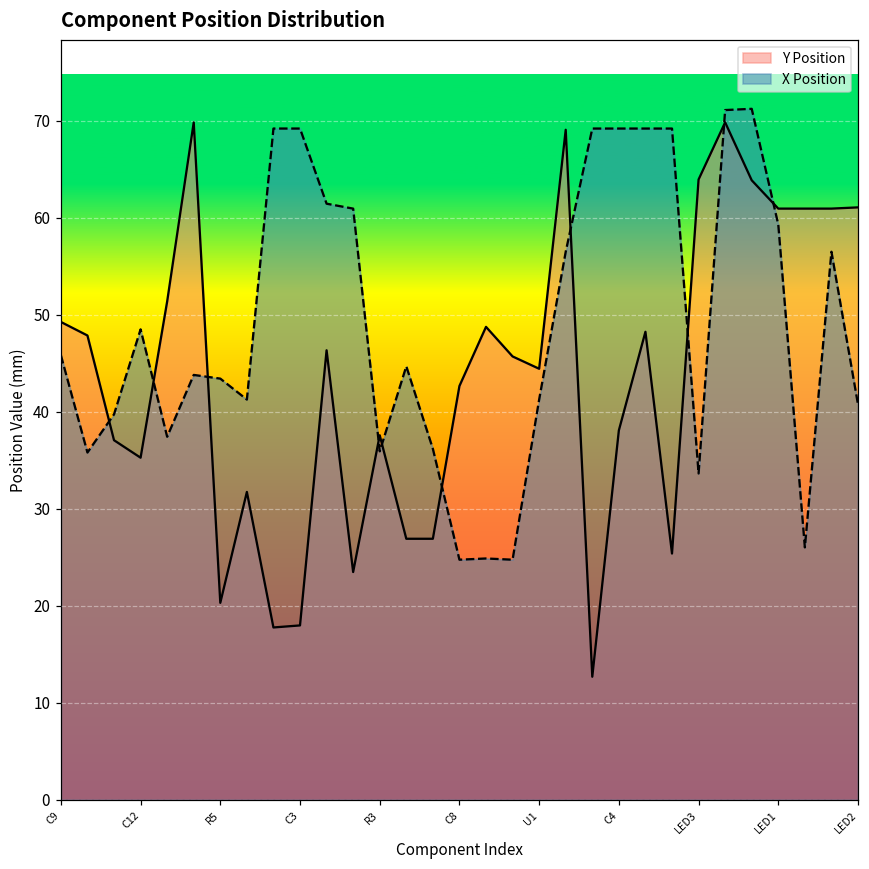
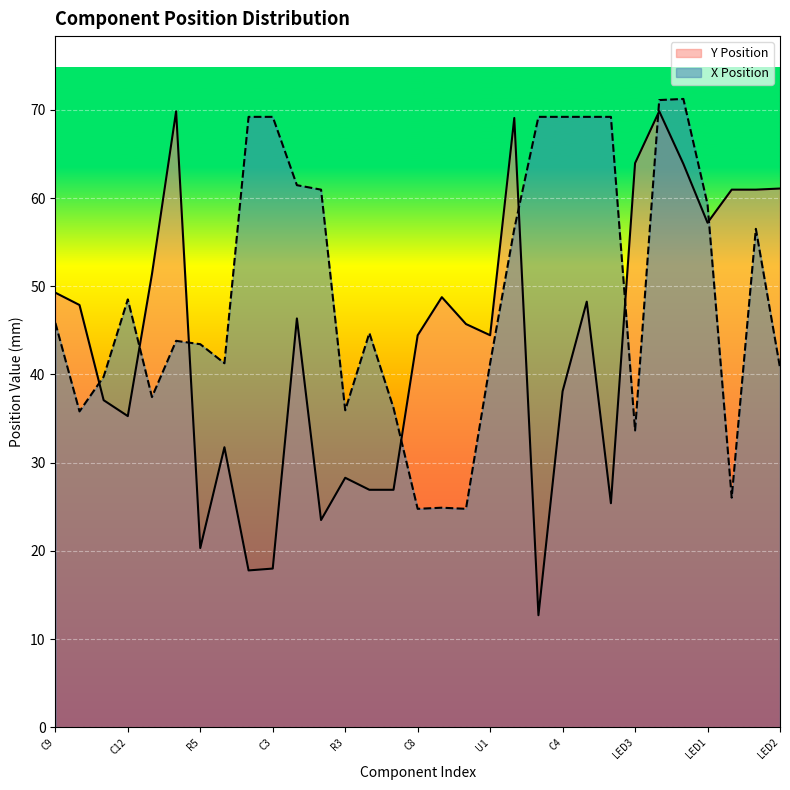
Y Position, R3: 38 -> 28
Y Position, C8: 43 -> 44
Y Position, LED1: 61 -> 57
